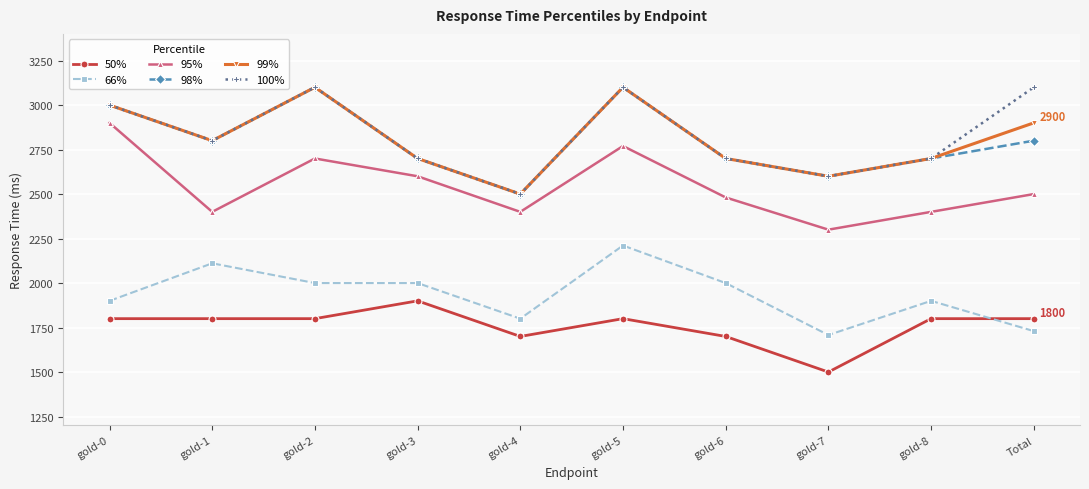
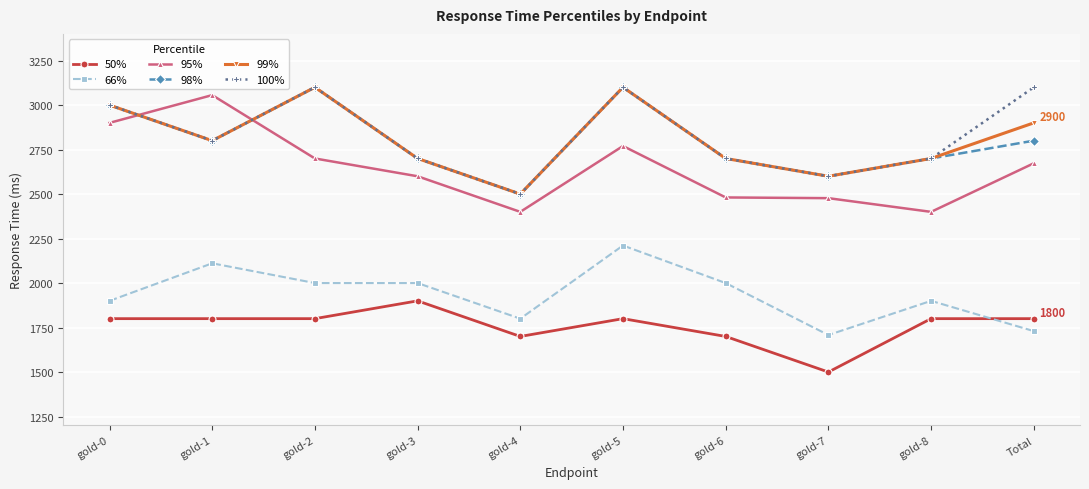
95%, gold-1: 2400 -> 3060
95%, gold-7: 2300 -> 2480
95%, Total: 2500 -> 2670
